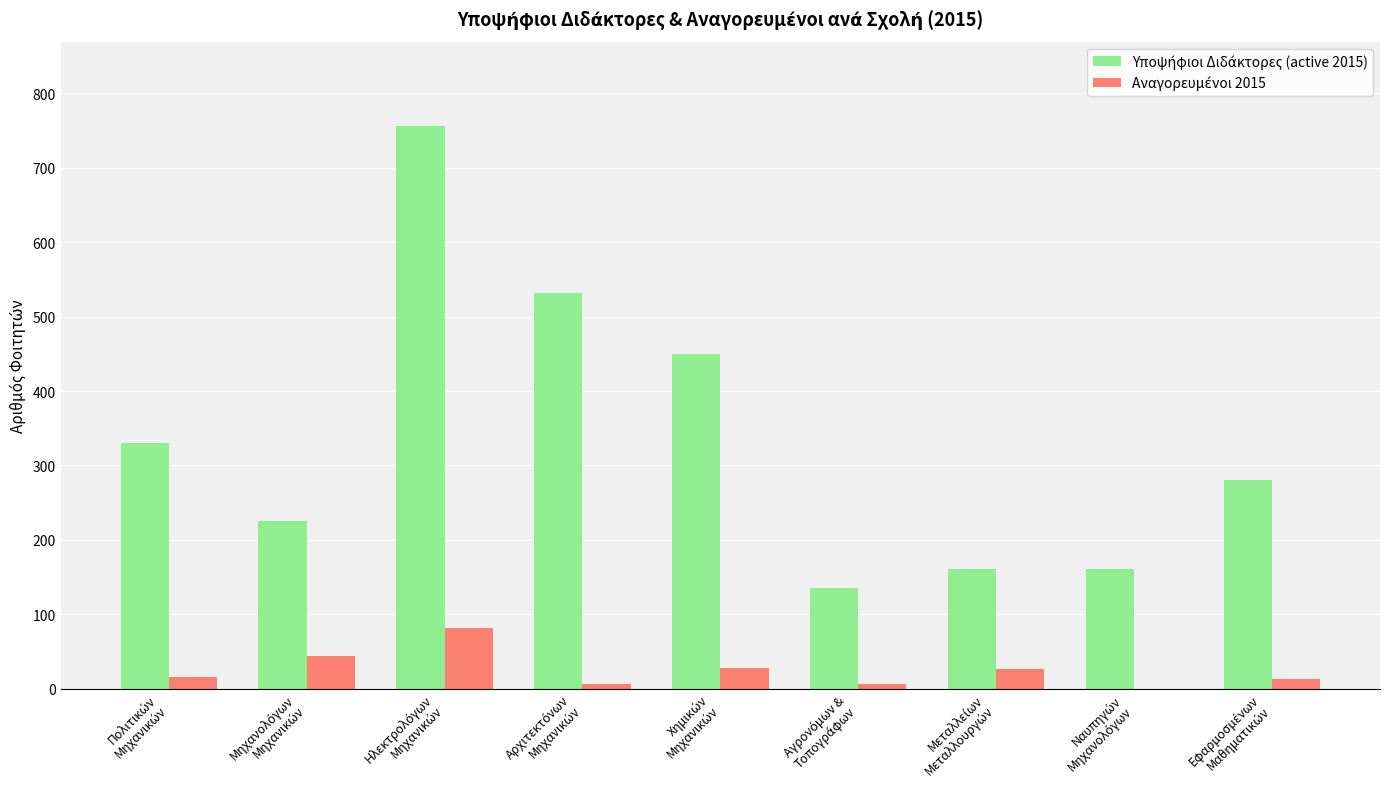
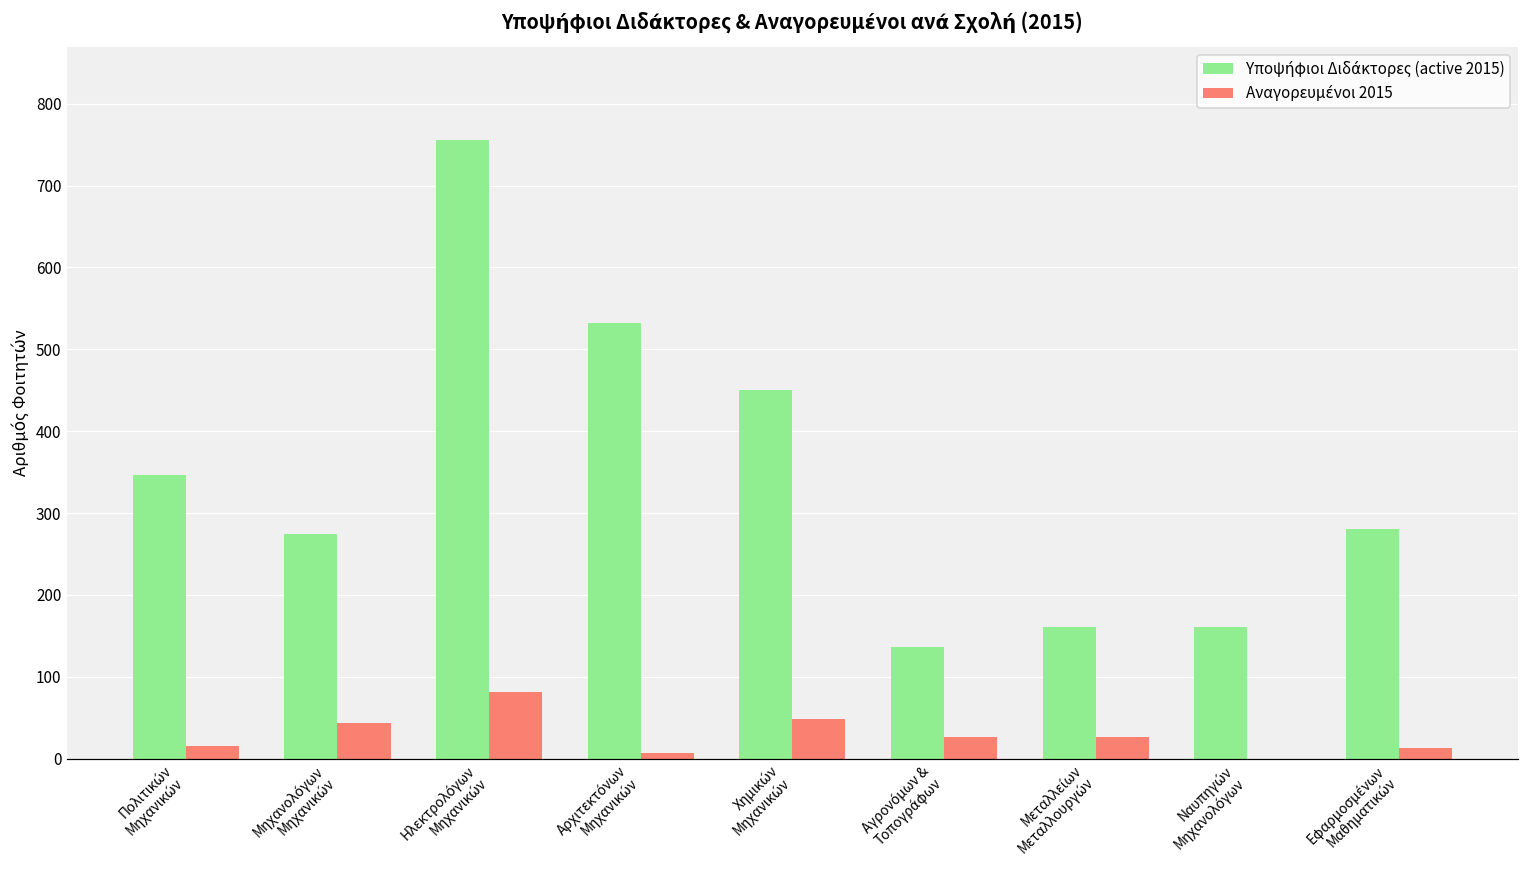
Υποψήφιοι Διδάκτορες (active 2015), Πολιτικών Μηχανικών: 330 -> 350
Υποψήφιοι Διδάκτορες (active 2015), Μηχανολόγων Μηχανικών: 230 -> 270
Αναγορευμένοι 2015, Χημικών Μηχανικών: 30 -> 50
Αναγορευμένοι 2015, Αγρονόμων & Τοπογράφων: 10 -> 30
